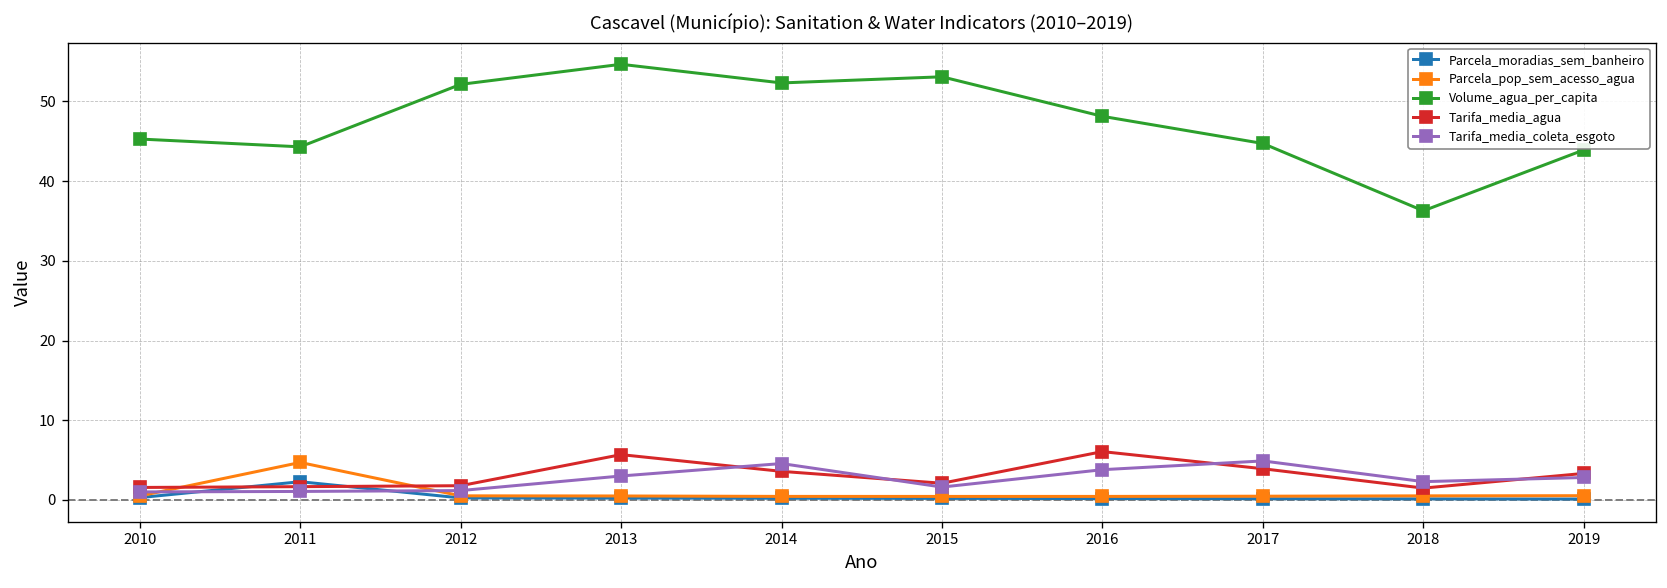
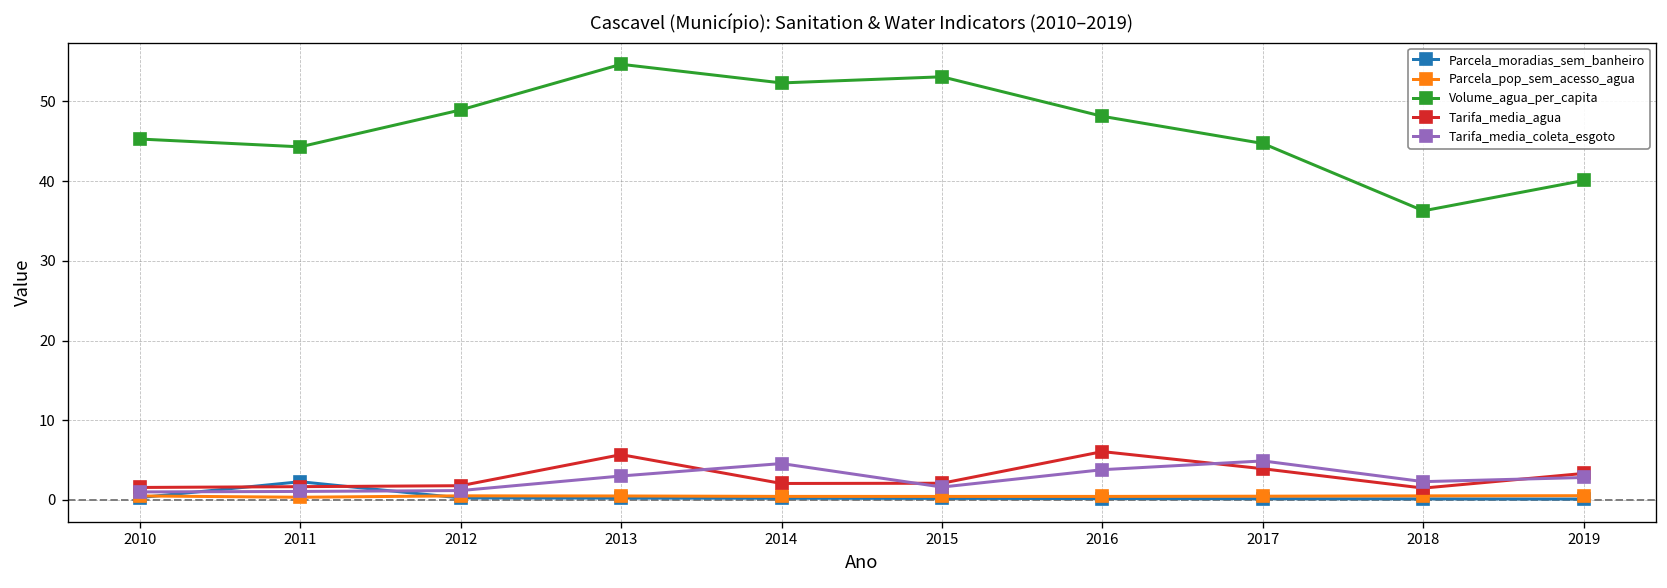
Parcela_pop_sem_acesso_agua, 2011: 5 -> 0
Volume_agua_per_capita, 2012: 52 -> 49
Tarifa_media_agua, 2014: 4 -> 2
Volume_agua_per_capita, 2019: 44 -> 40
